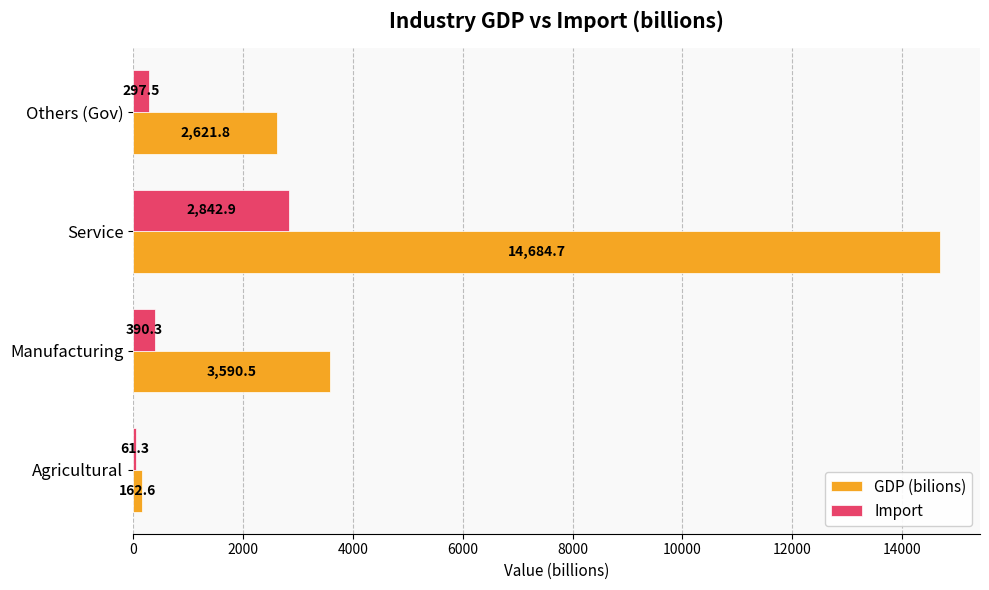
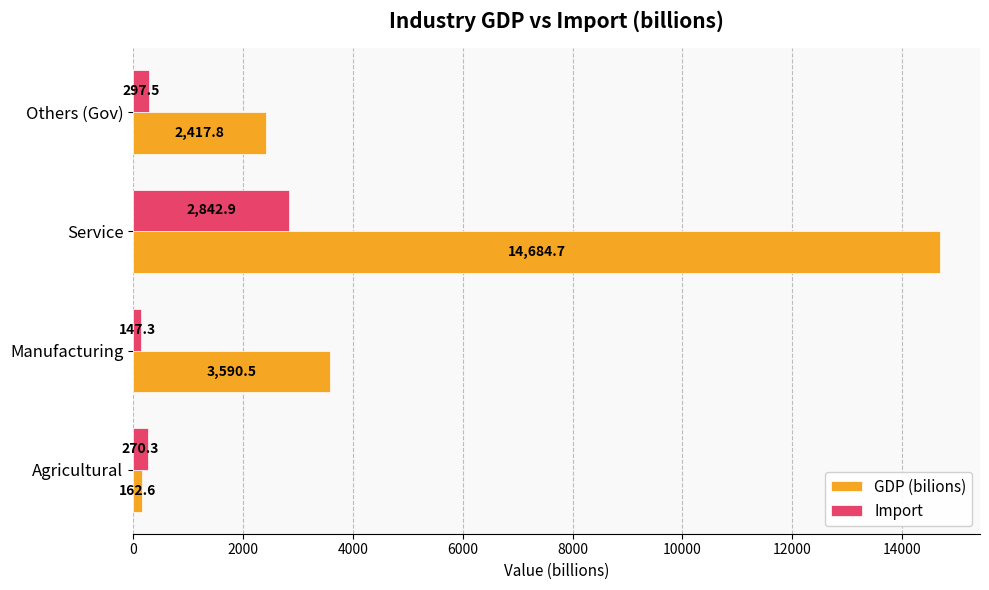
GDP (bilions), Others (Gov): 2,621.8 -> 2,417.8
Import, Manufacturing: 390.3 -> 147.3
Import, Agricultural: 61.3 -> 270.3
